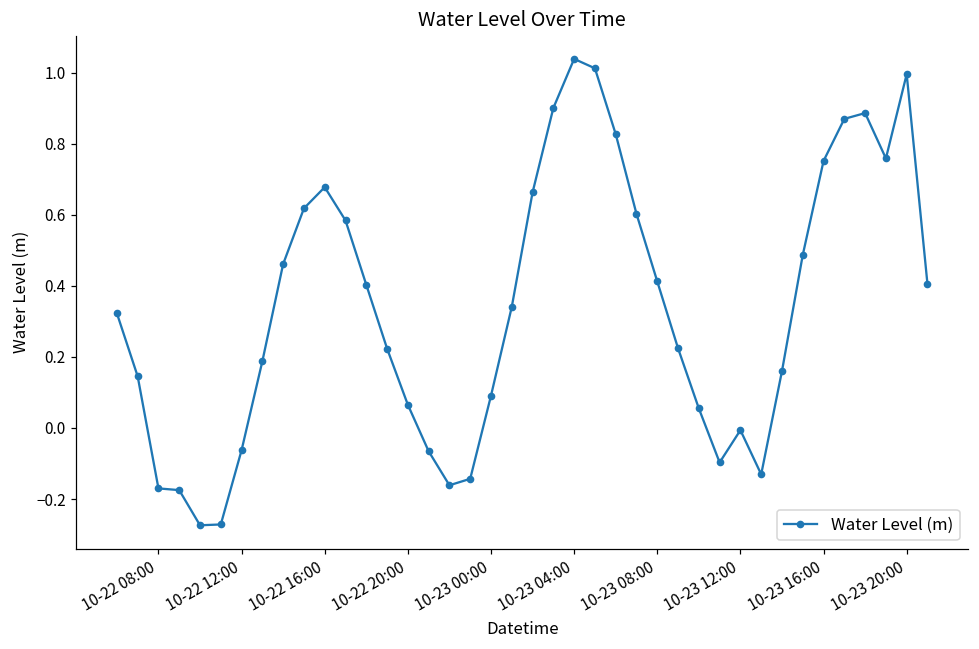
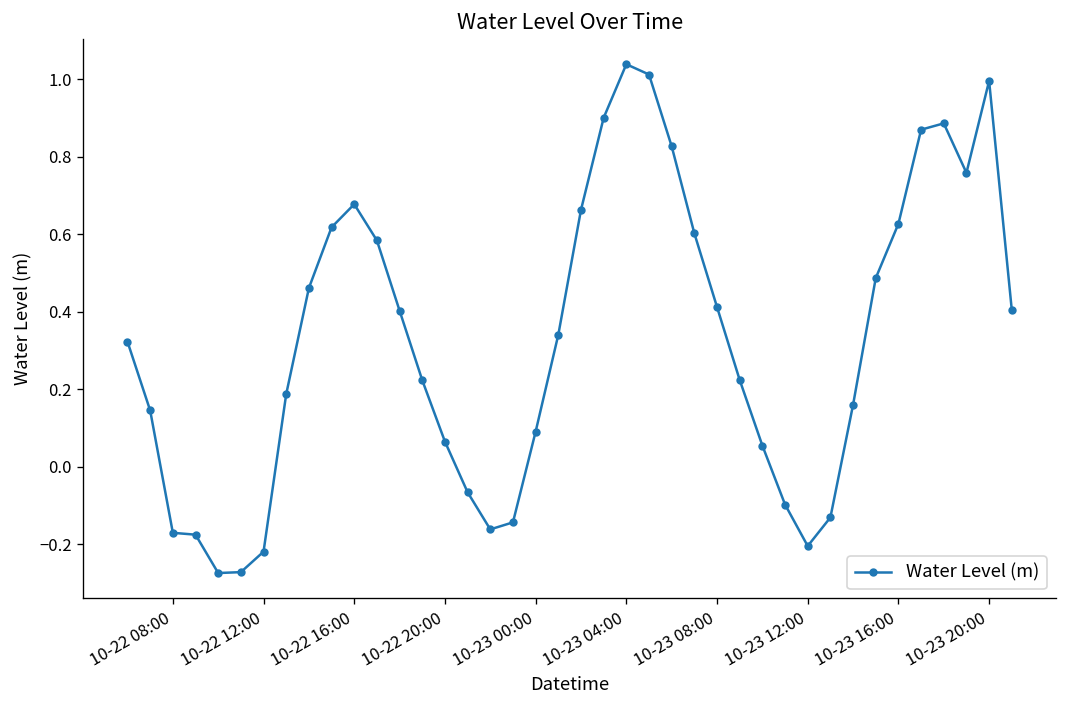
10-22 12:00: -0.06 -> -0.22
10-23 12:00: -0.01 -> -0.20
10-23 16:00: 0.75 -> 0.63
